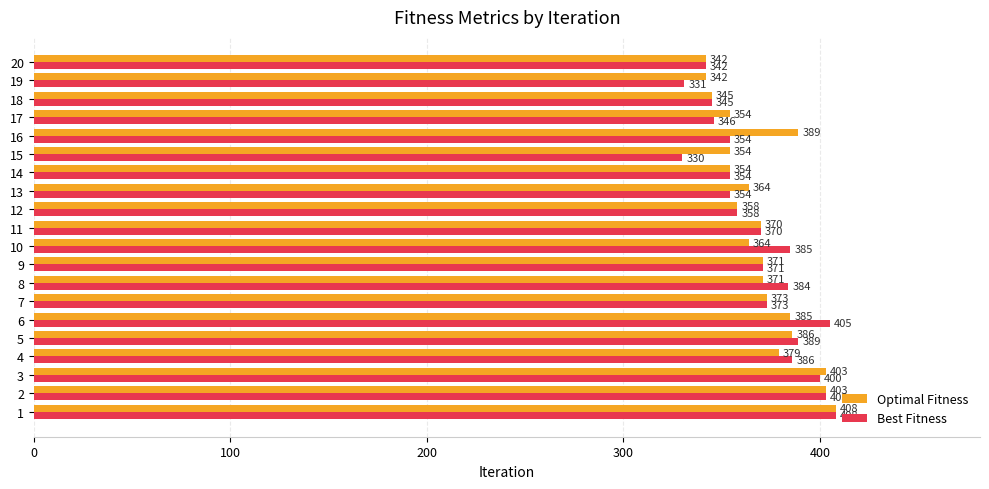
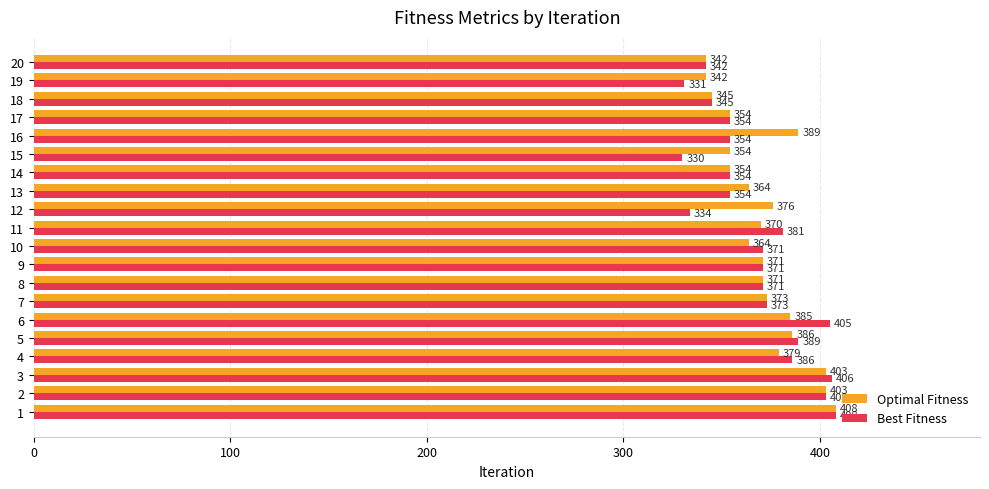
Best Fitness, 17: 346 -> 354
Optimal Fitness, 12: 358 -> 376
Best Fitness, 12: 358 -> 334
Best Fitness, 11: 370 -> 381
Best Fitness, 10: 385 -> 371
Best Fitness, 8: 384 -> 371
Best Fitness, 3: 400 -> 406
